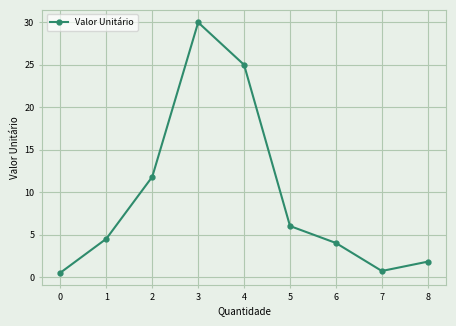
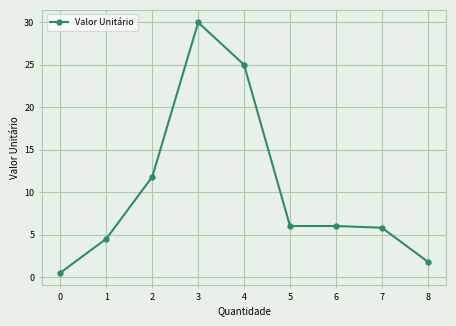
6: 4 -> 6
7: 1 -> 6
